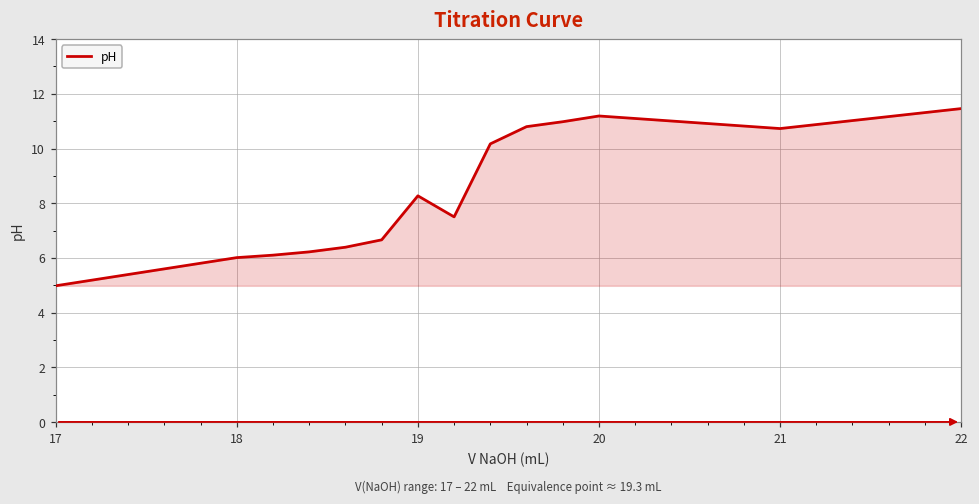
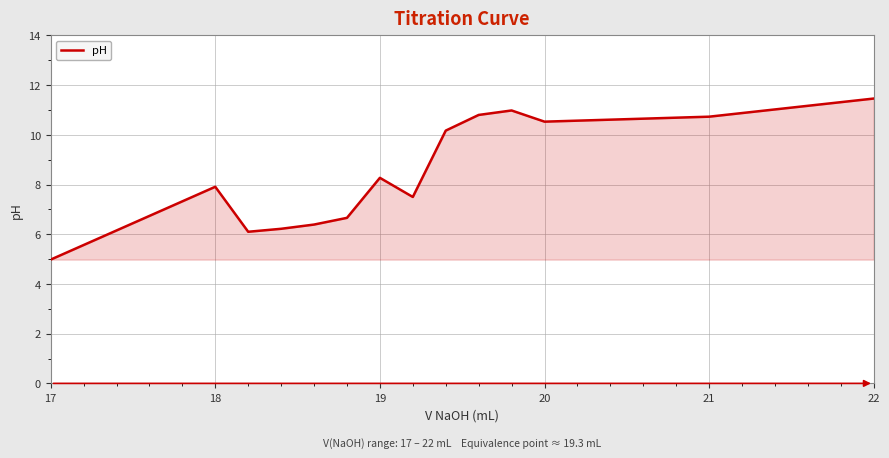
18: 6.0 -> 7.9
20: 11.2 -> 10.5
